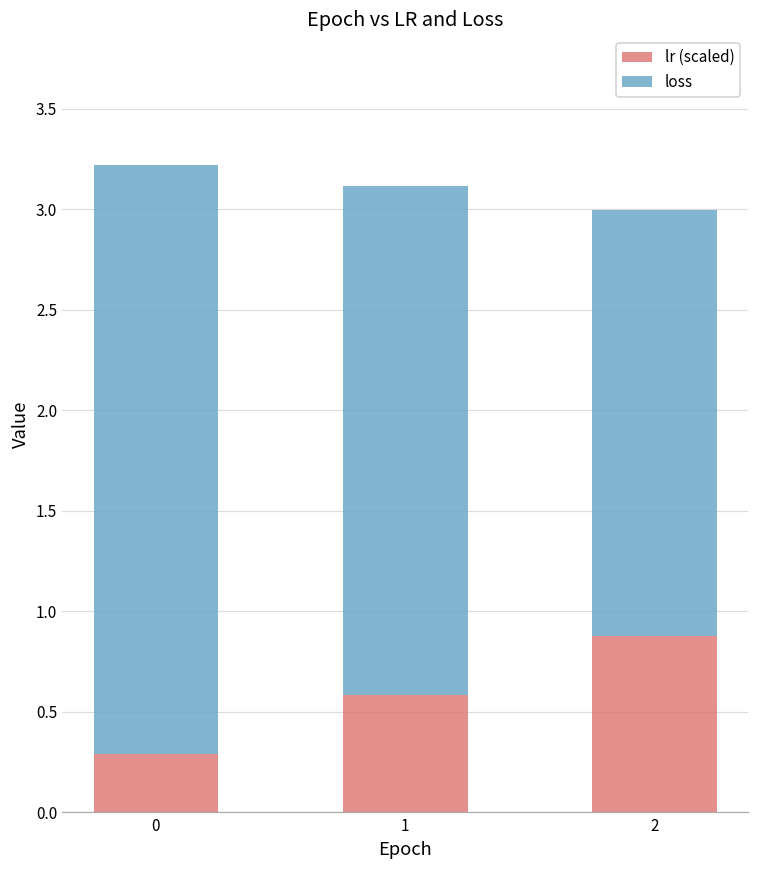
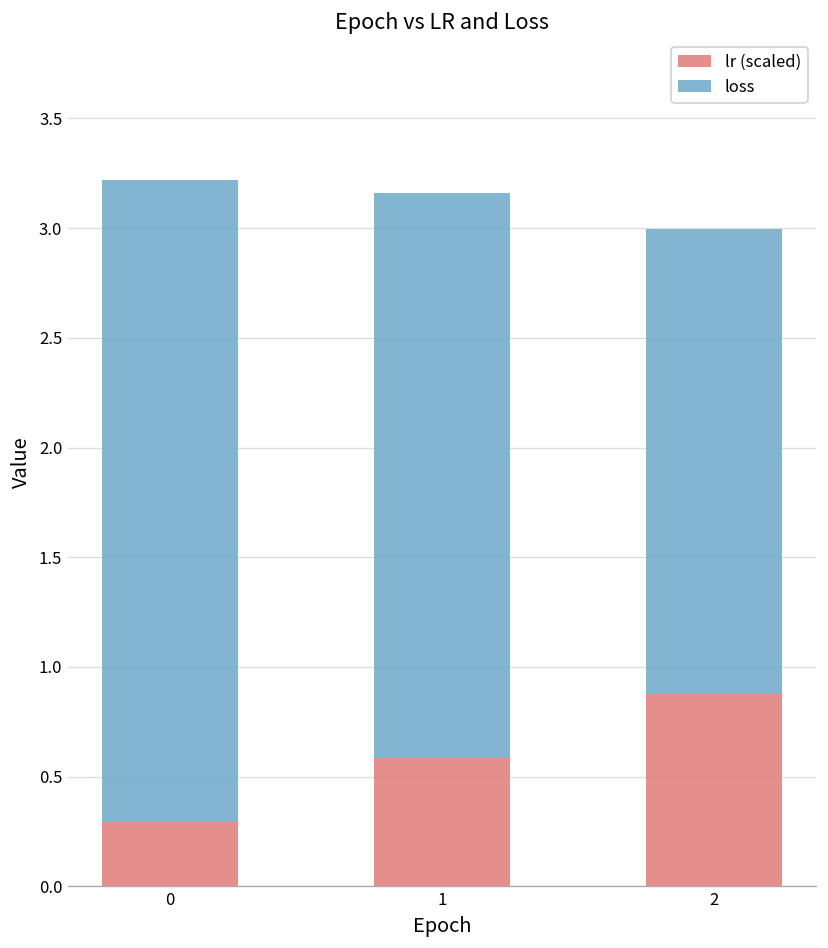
loss, 1: 2.53 -> 2.58
